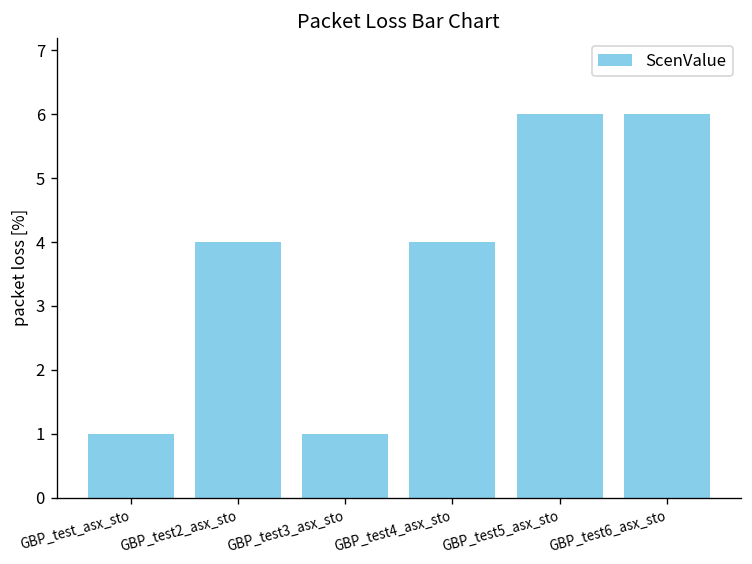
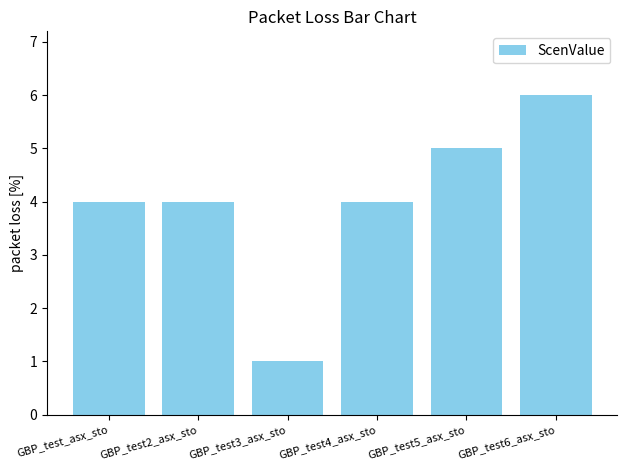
GBP_test_asx_sto: 1 -> 4
GBP_test5_asx_sto: 6 -> 5
